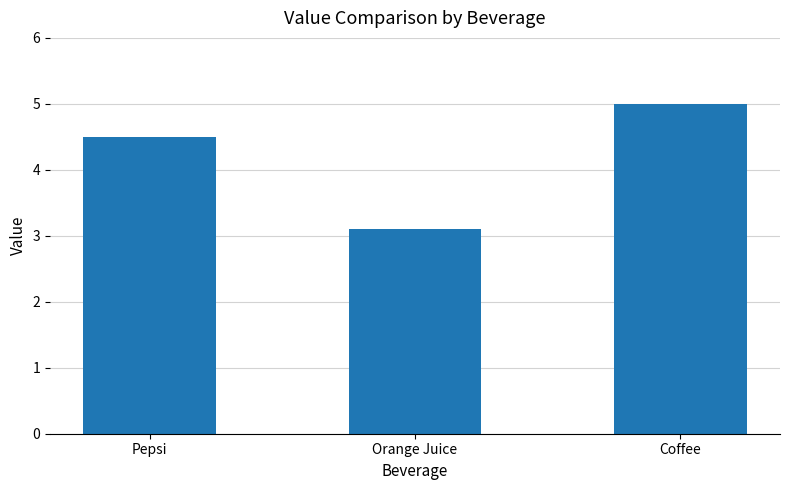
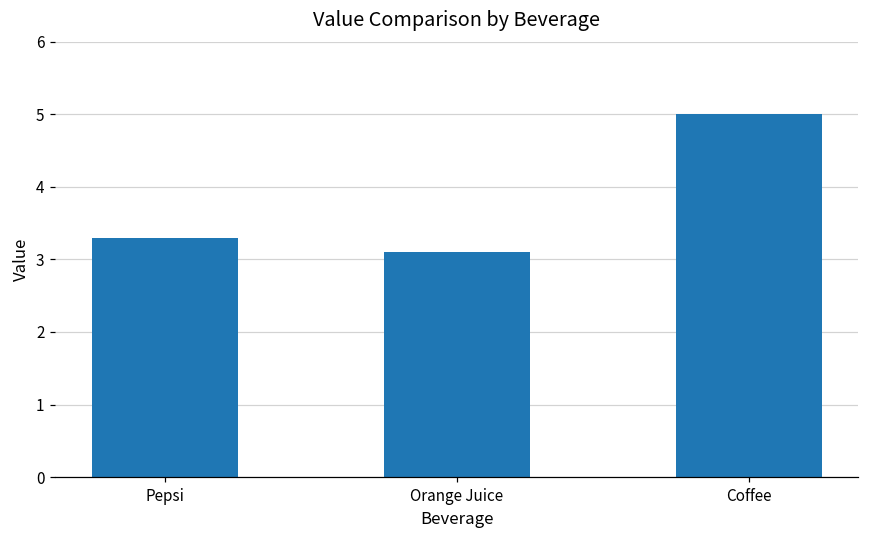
Pepsi: 4.5 -> 3.3
